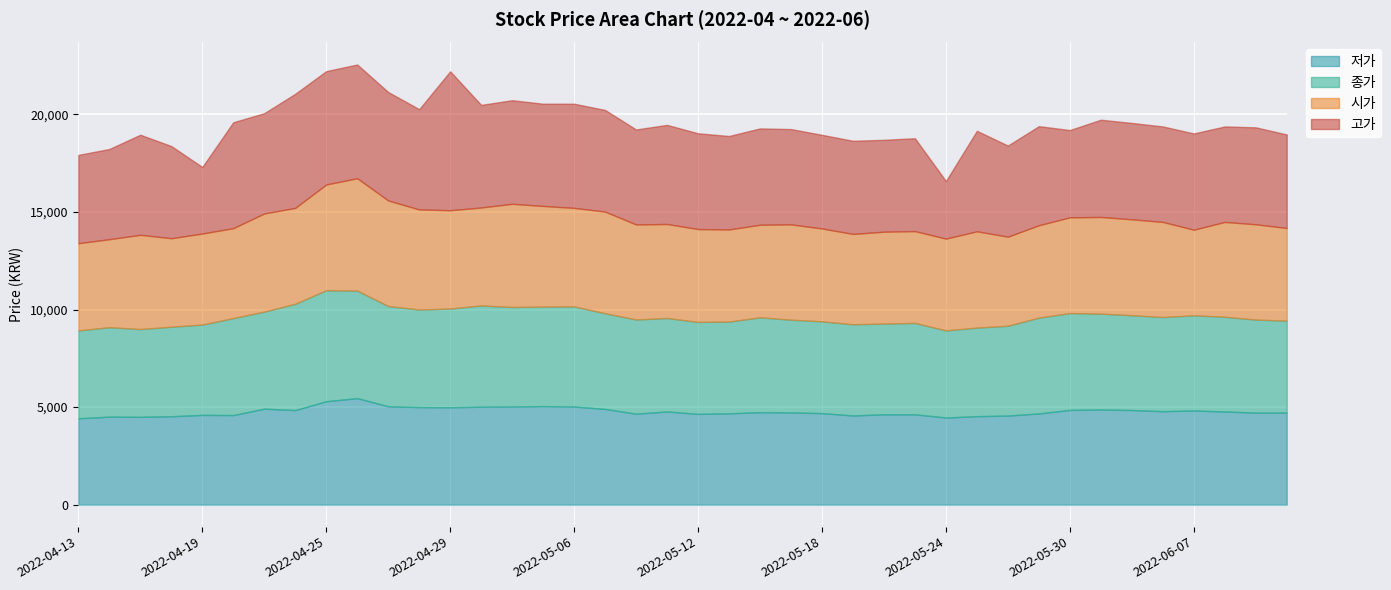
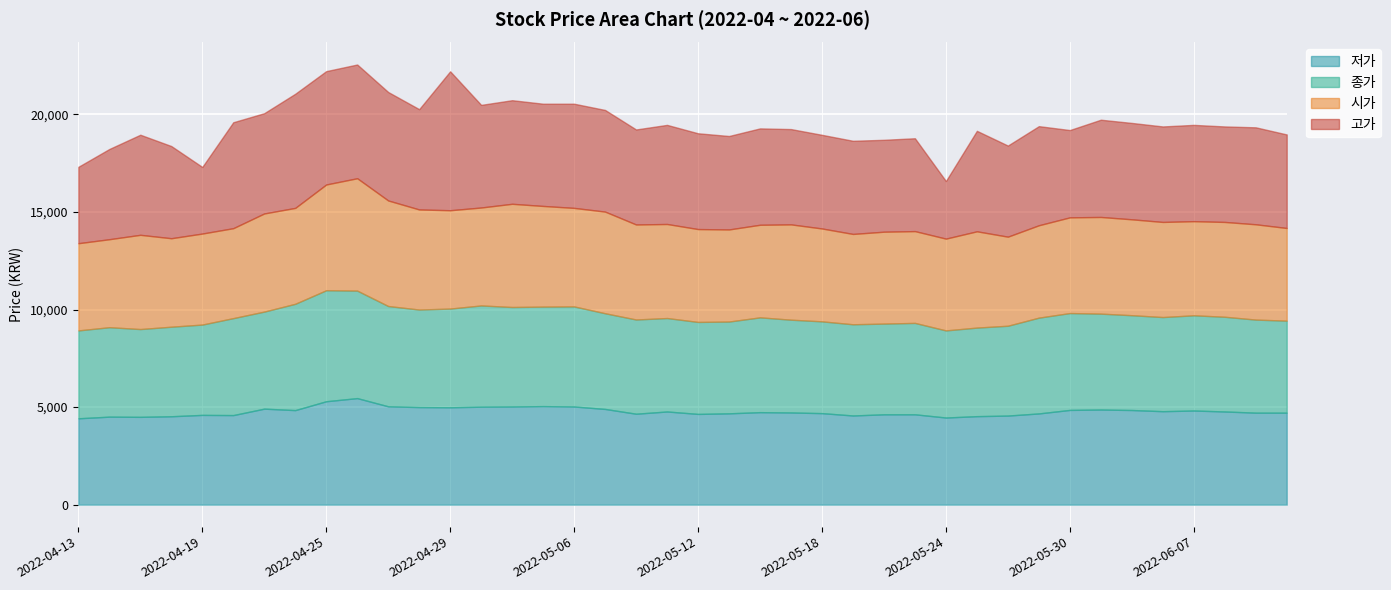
고가, 2022-04-13: 4,500 -> 3,900
시가, 2022-06-07: 4,400 -> 4,800
